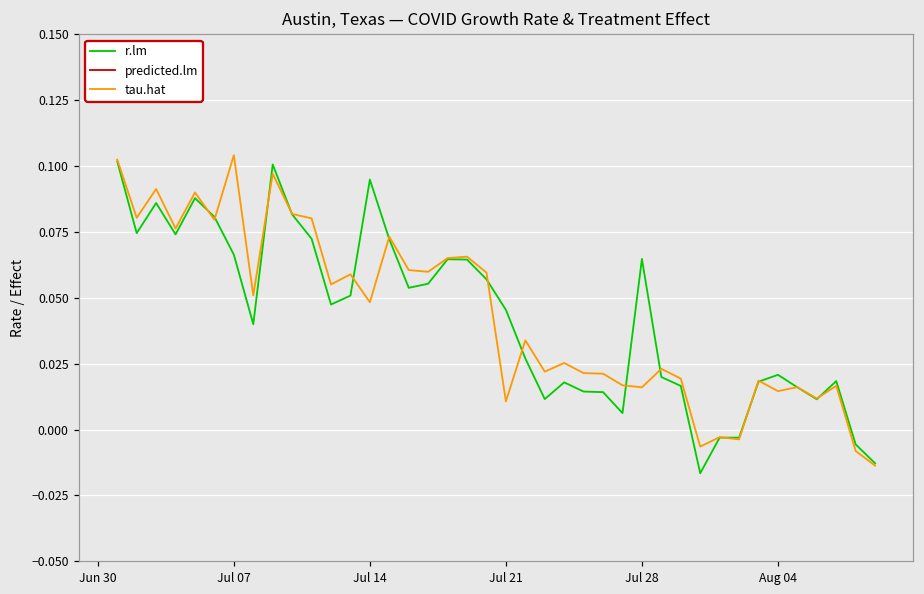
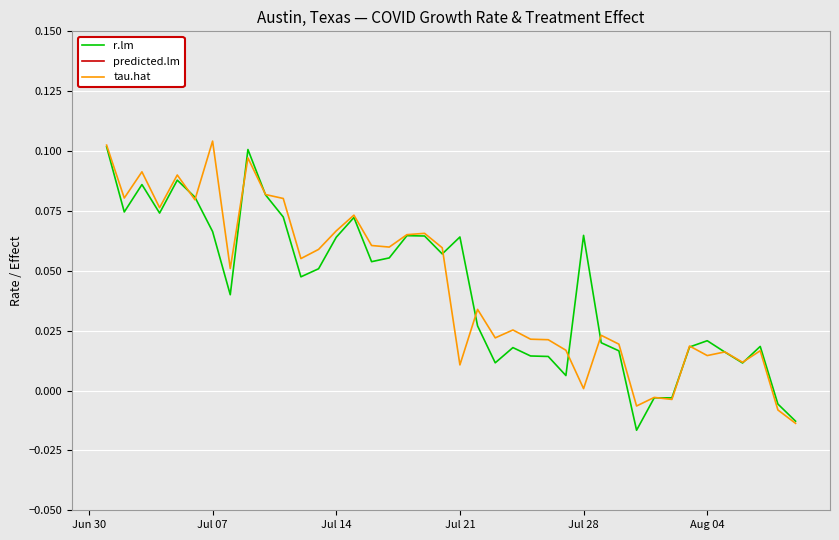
r.lm, Jul 14: 0.095 -> 0.064
tau.hat, Jul 14: 0.048 -> 0.067
r.lm, Jul 21: 0.045 -> 0.064
tau.hat, Jul 28: 0.016 -> 0.001
